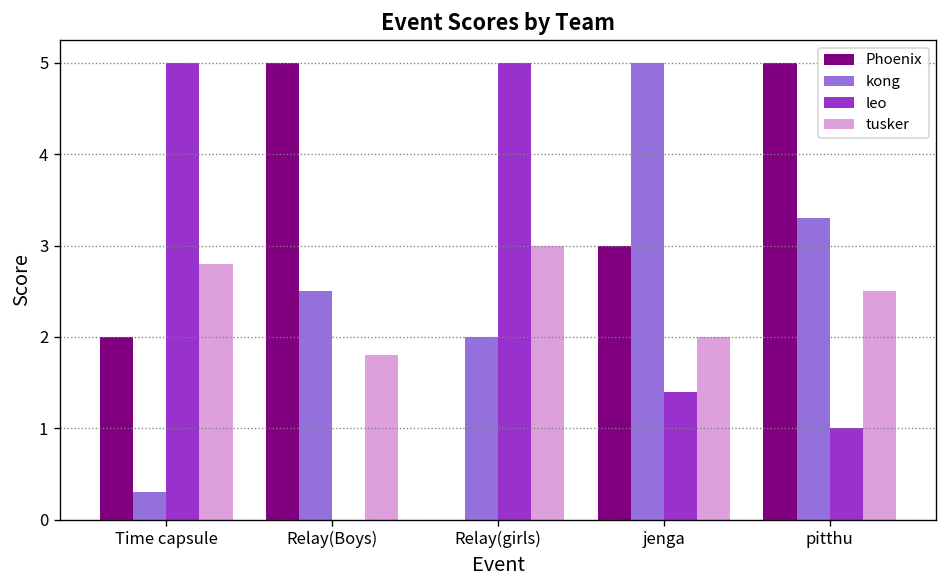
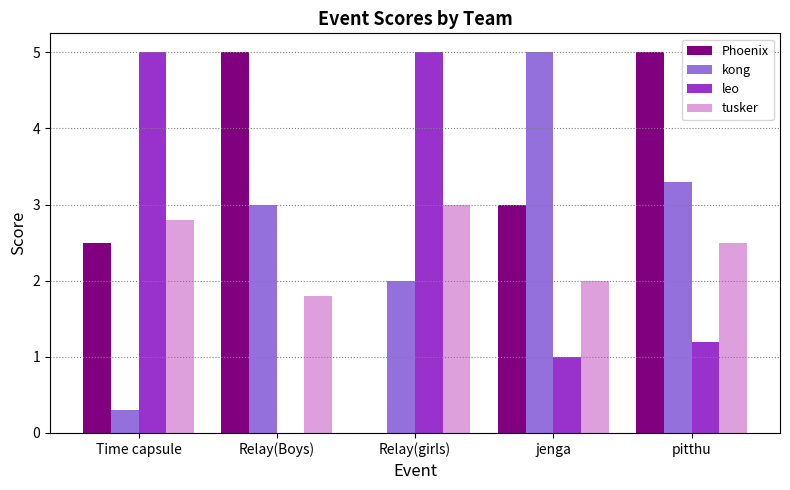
Phoenix, Time capsule: 2.0 -> 2.5
kong, Relay(Boys): 2.5 -> 3.0
leo, jenga: 1.4 -> 1.0
leo, pitthu: 1.0 -> 1.2
